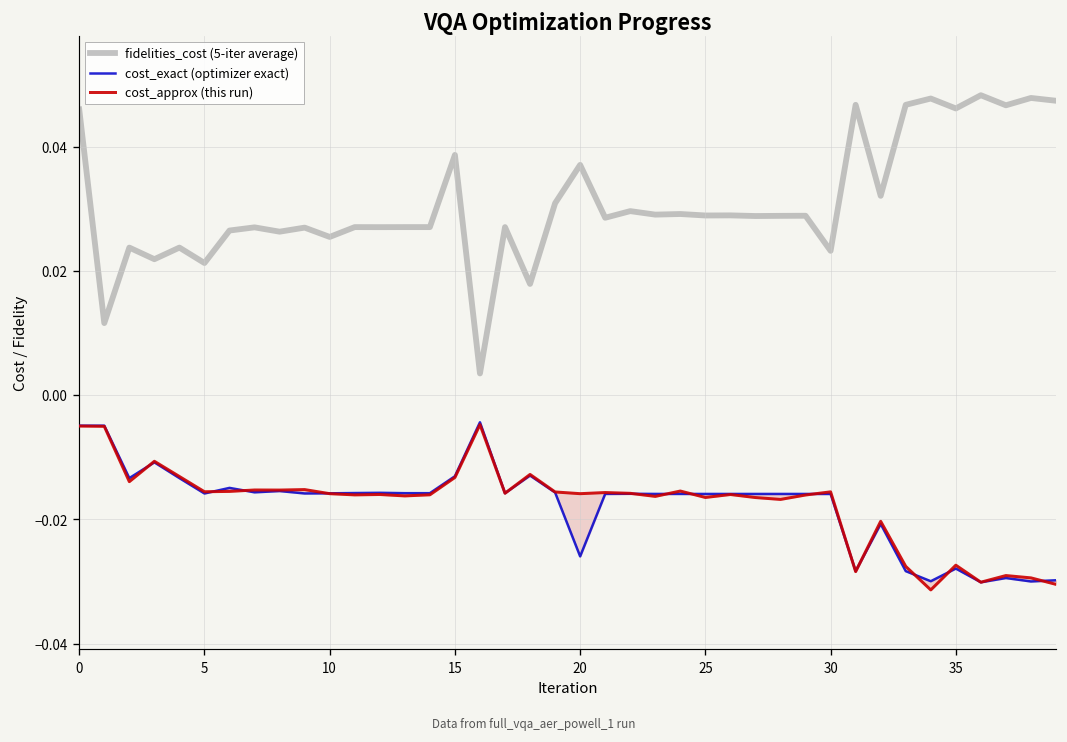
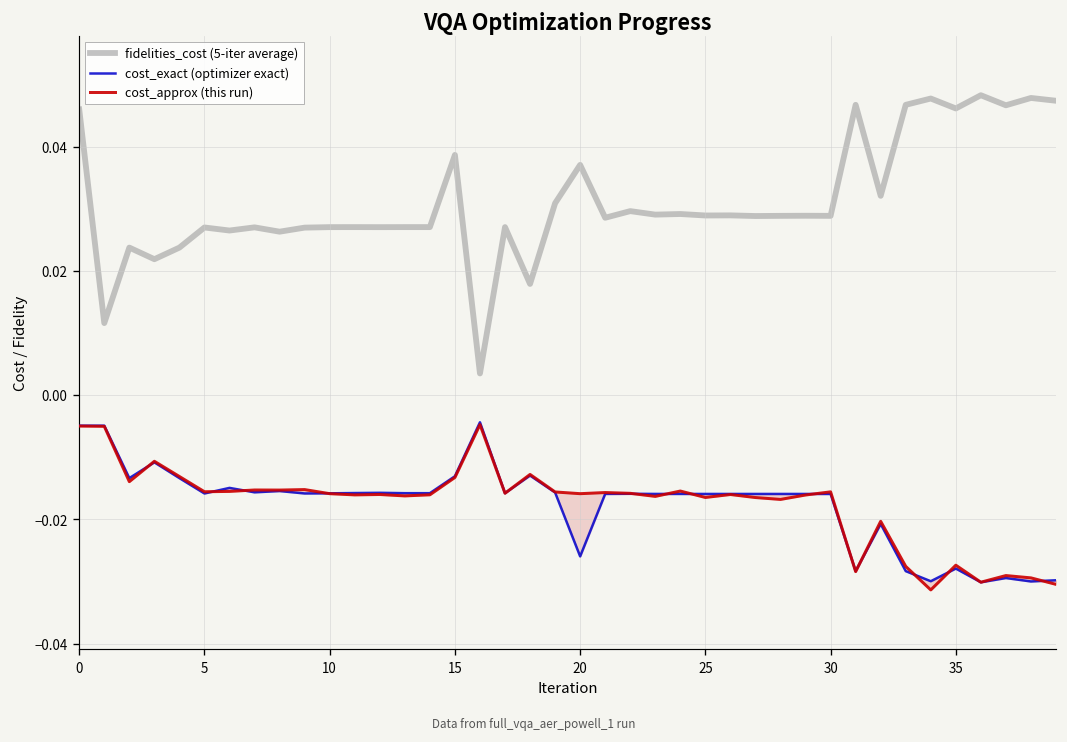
fidelities_cost (5-iter average), 5: 0.021 -> 0.027
fidelities_cost (5-iter average), 10: 0.025 -> 0.027
fidelities_cost (5-iter average), 30: 0.023 -> 0.029
